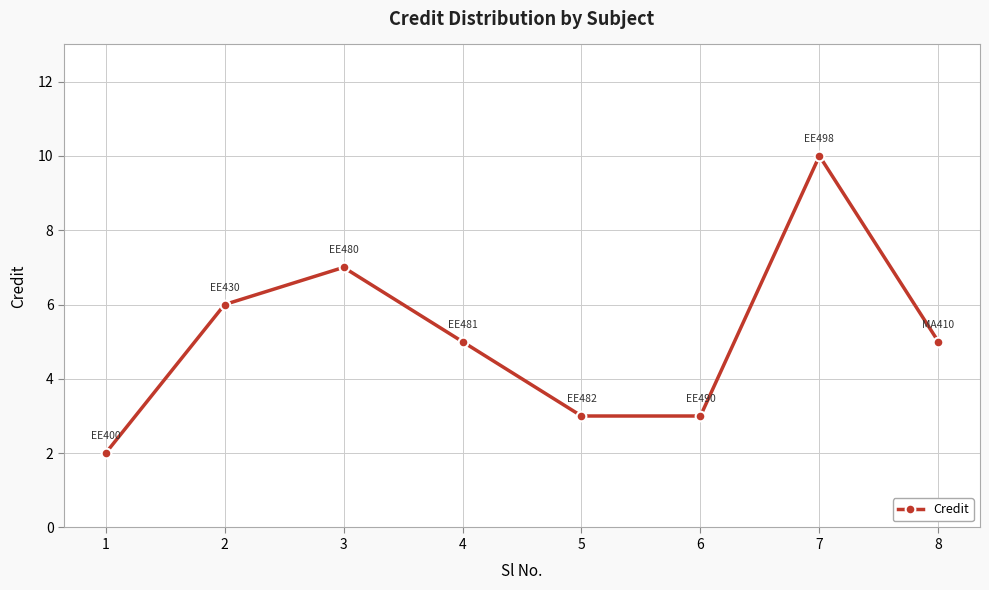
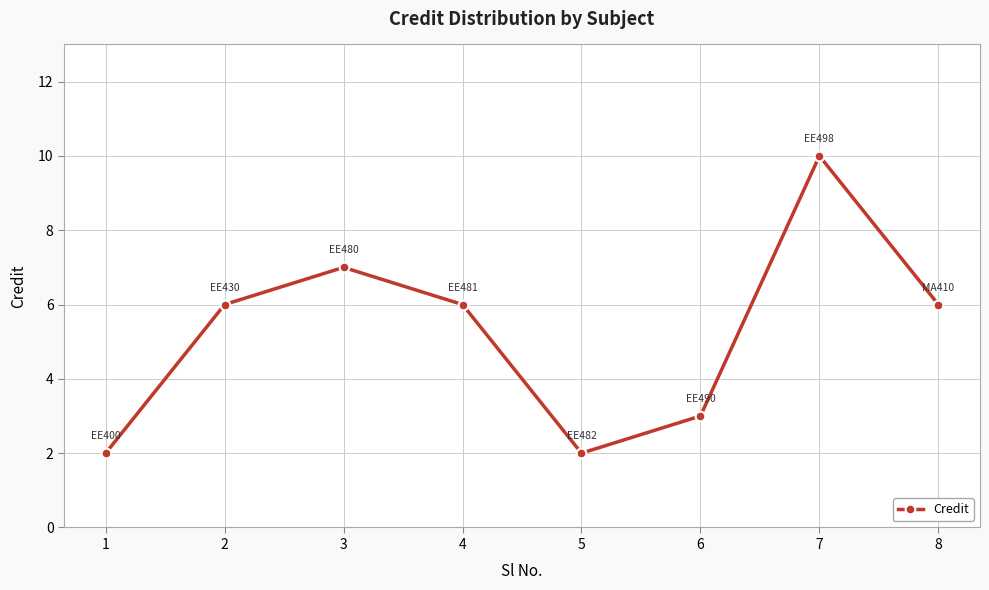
4: 5 -> 6
5: 3 -> 2
8: 5 -> 6
